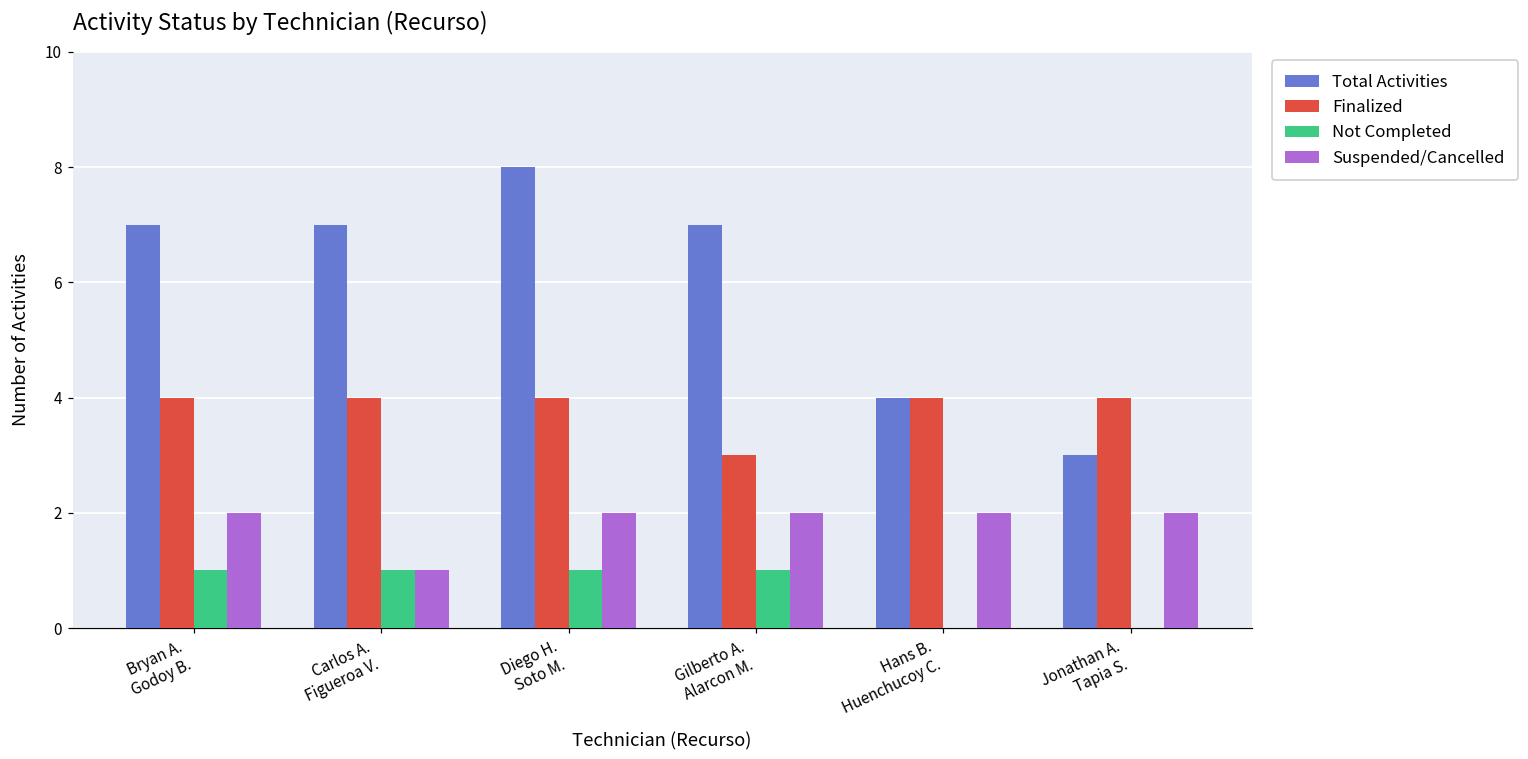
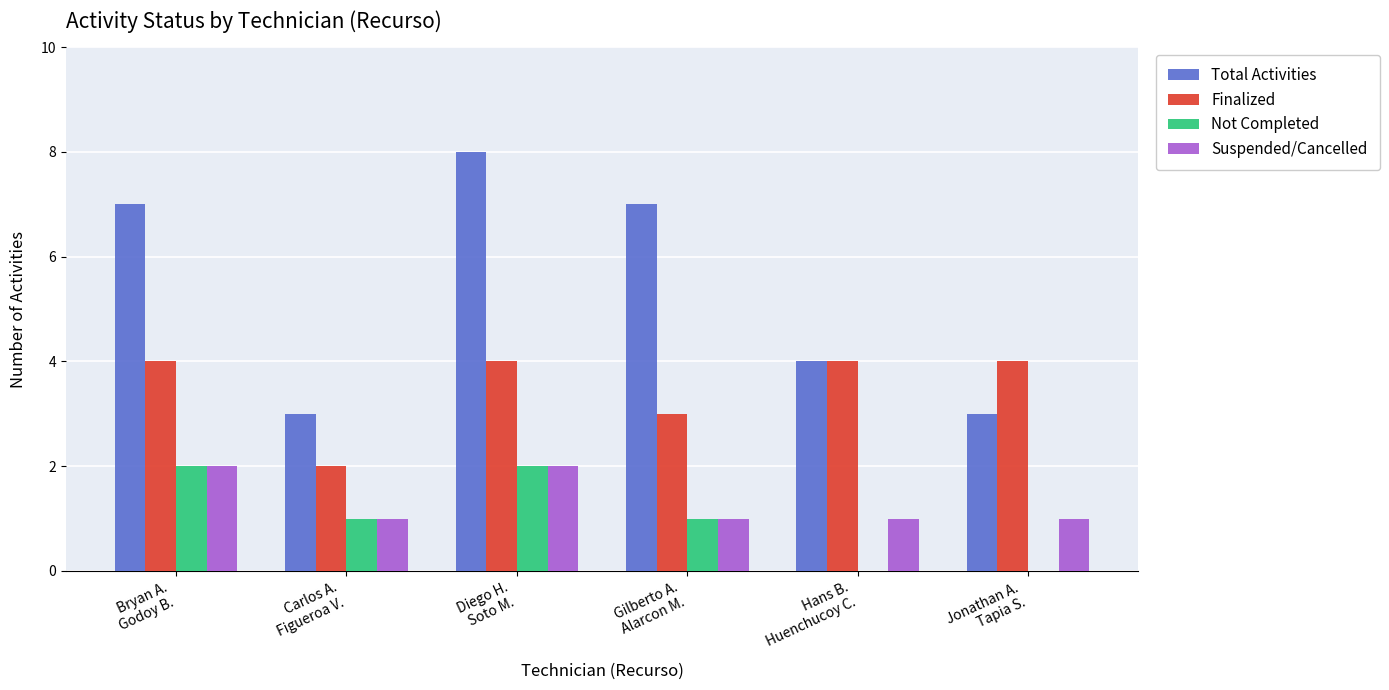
Not Completed, Bryan A. Godoy B.: 1 -> 2
Total Activities, Carlos A. Figueroa V.: 7 -> 3
Finalized, Carlos A. Figueroa V.: 4 -> 2
Not Completed, Diego H. Soto M.: 1 -> 2
Suspended/Cancelled, Gilberto A. Alarcon M.: 2 -> 1
Suspended/Cancelled, Hans B. Huenchucoy C.: 2 -> 1
Suspended/Cancelled, Jonathan A. Tapia S.: 2 -> 1
